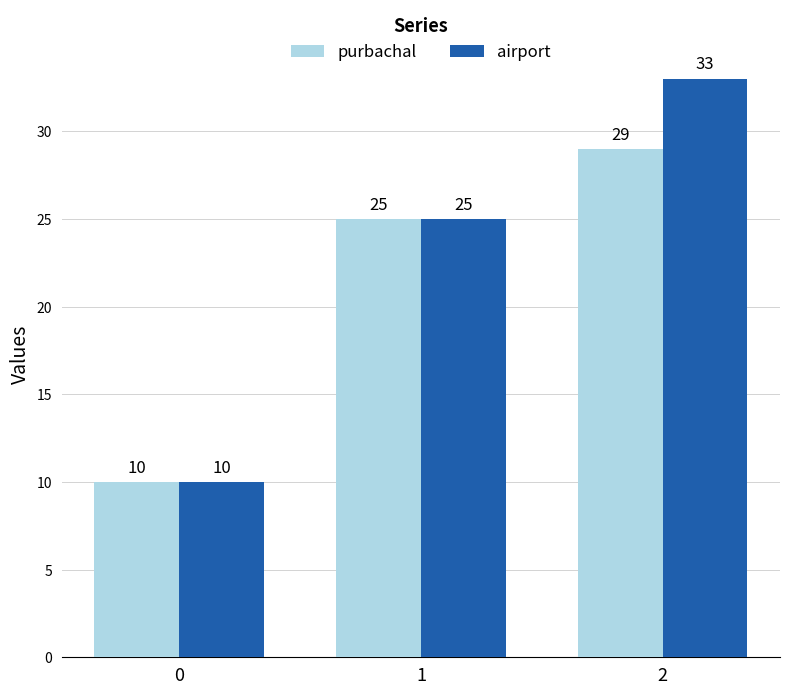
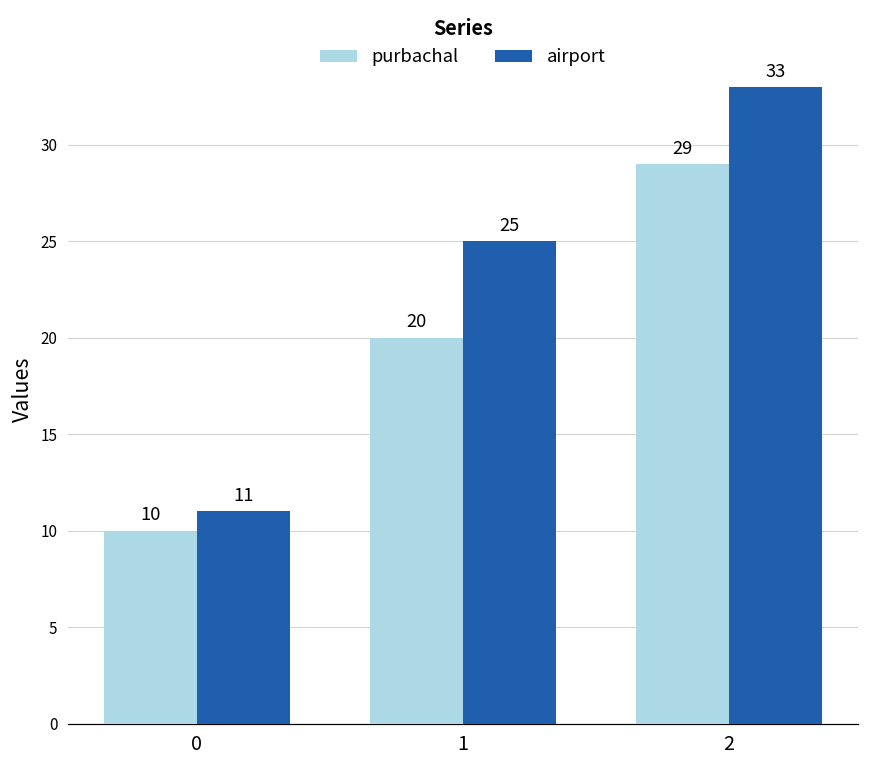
airport, 0: 10 -> 11
purbachal, 1: 25 -> 20
